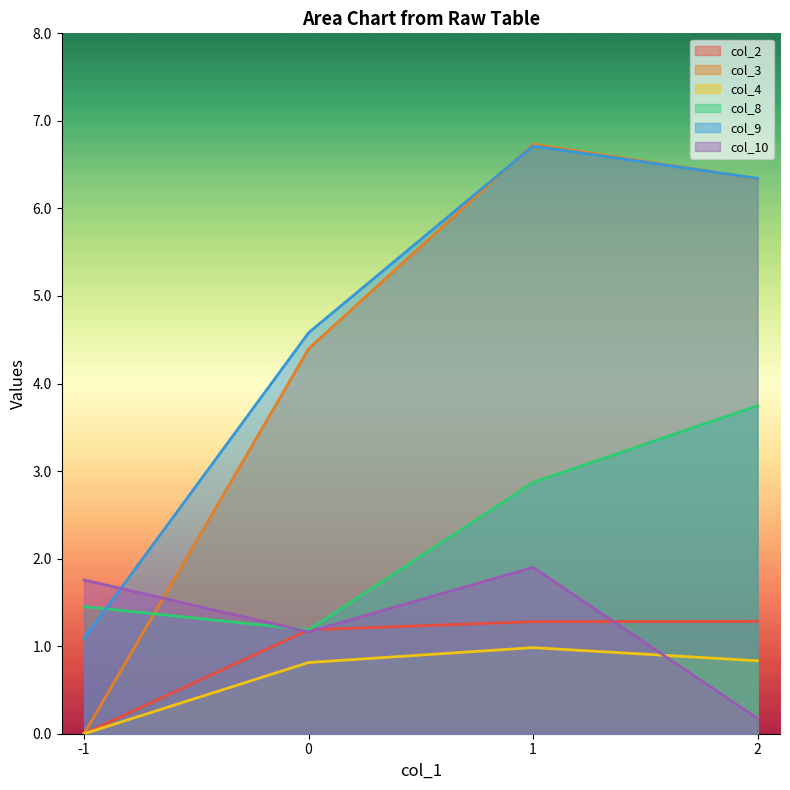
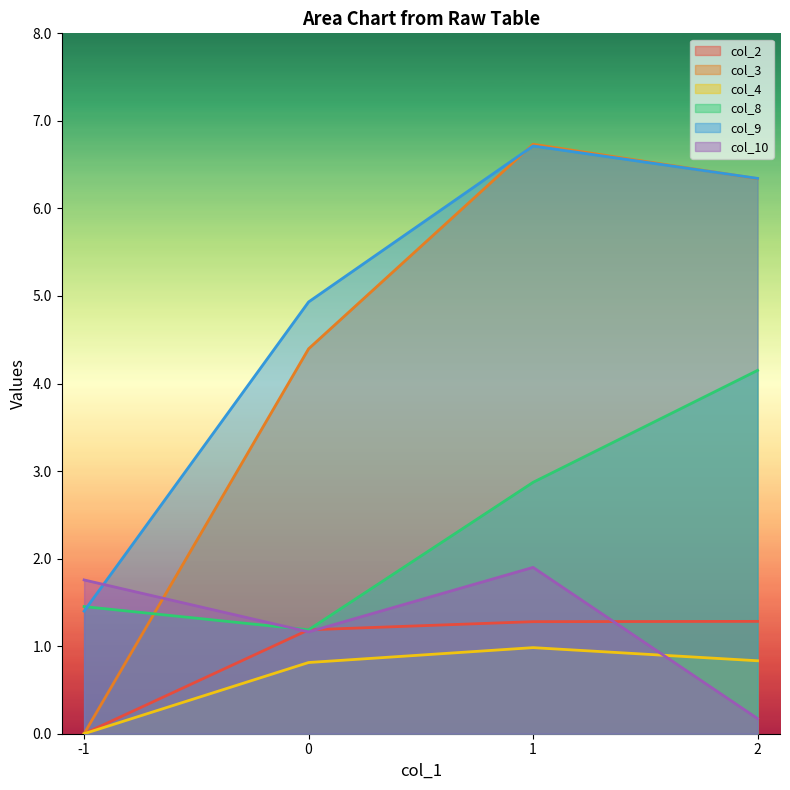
col_9, -1: 1.1 -> 1.4
col_9, 0: 4.6 -> 4.9
col_8, 2: 3.7 -> 4.2
